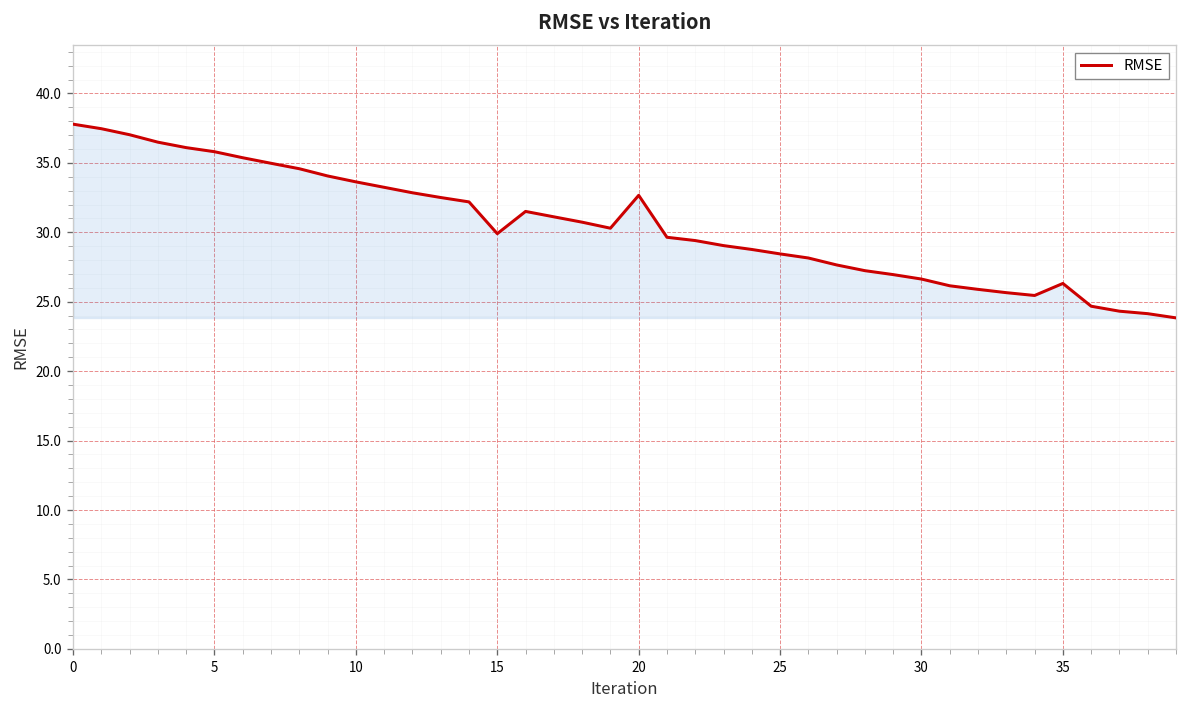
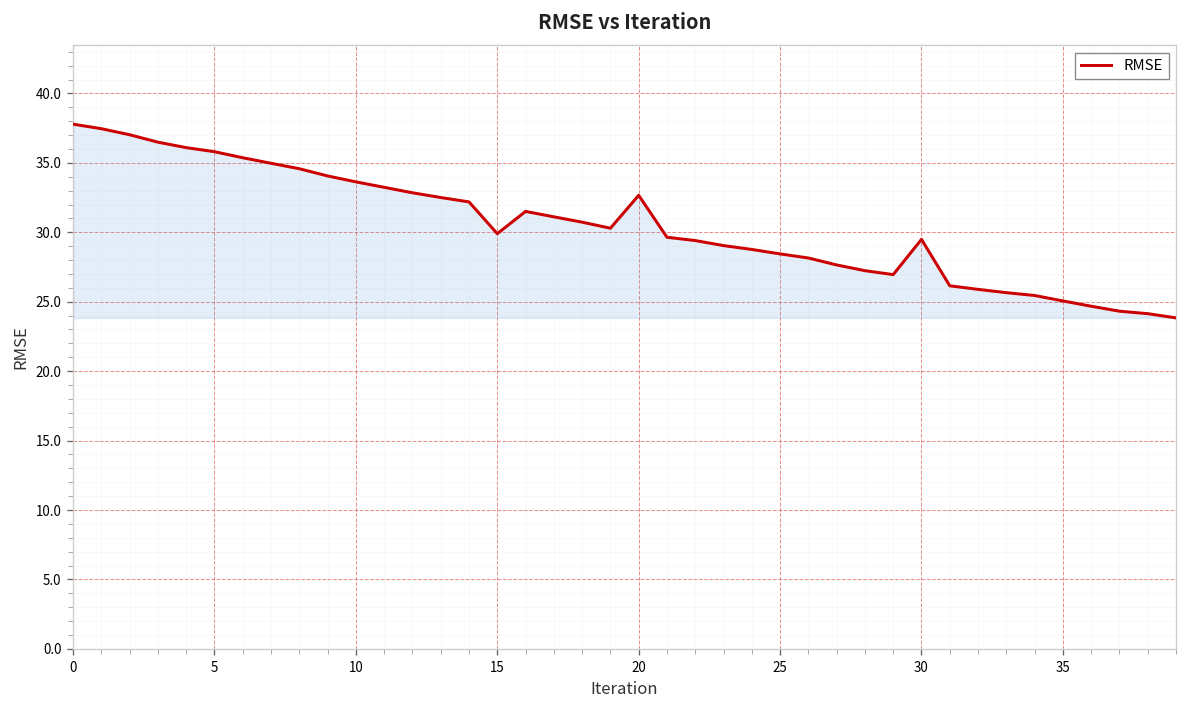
30: 26.6 -> 29.5
35: 26.3 -> 25.1
